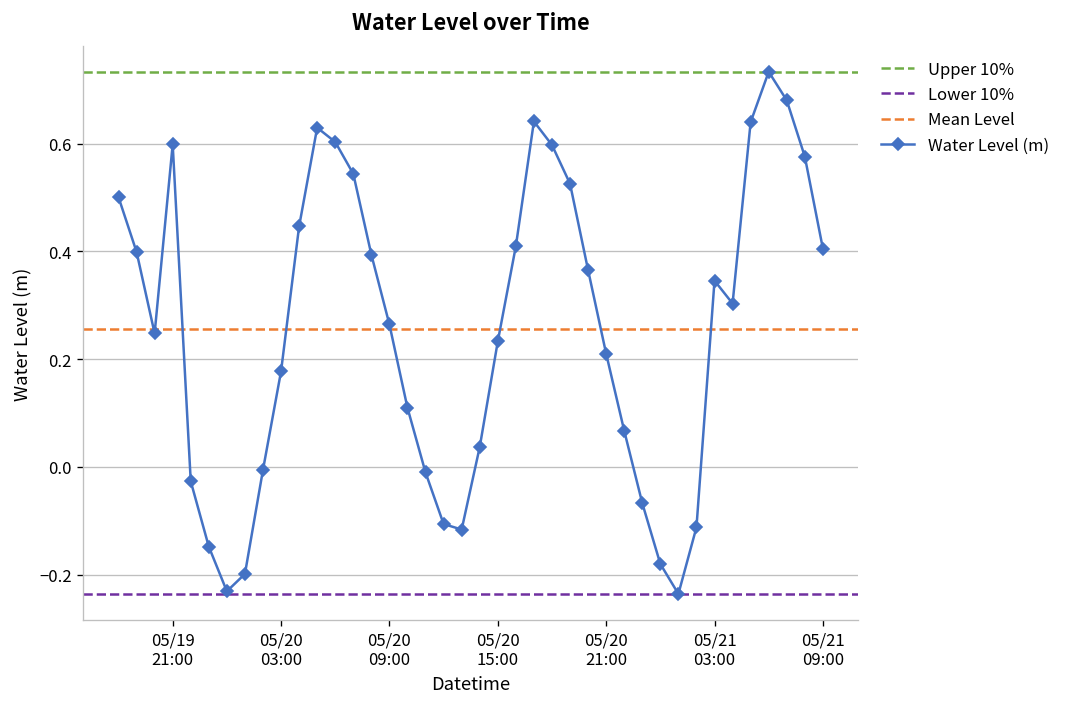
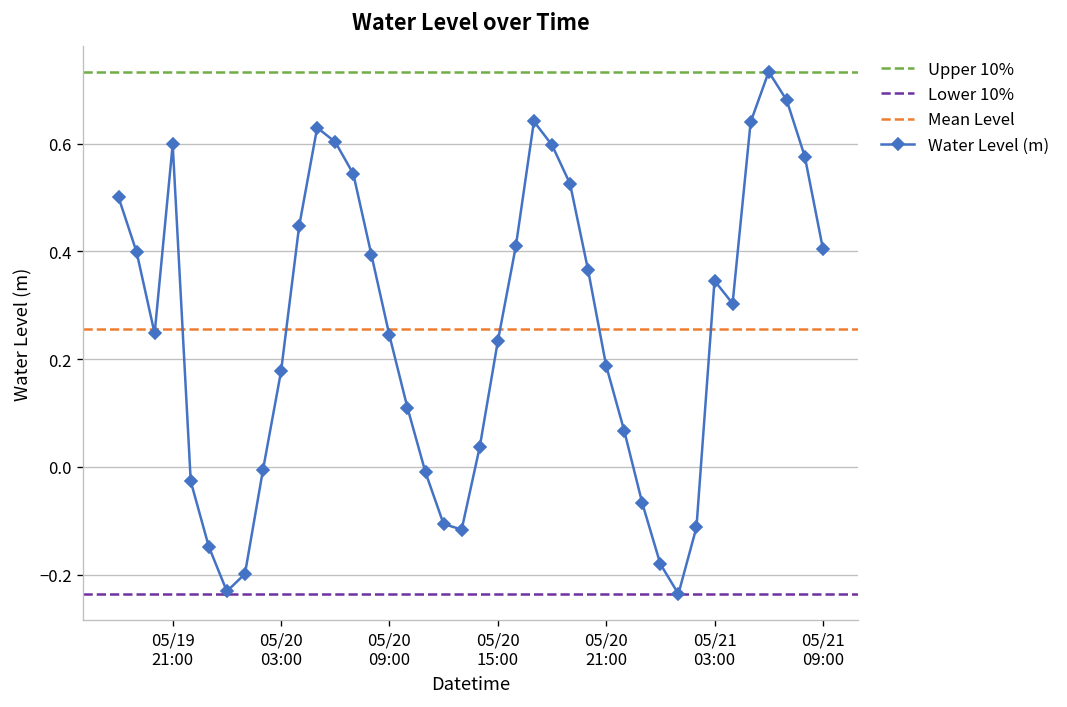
05/20 09:00: 0.26 -> 0.24
05/20 21:00: 0.21 -> 0.19
